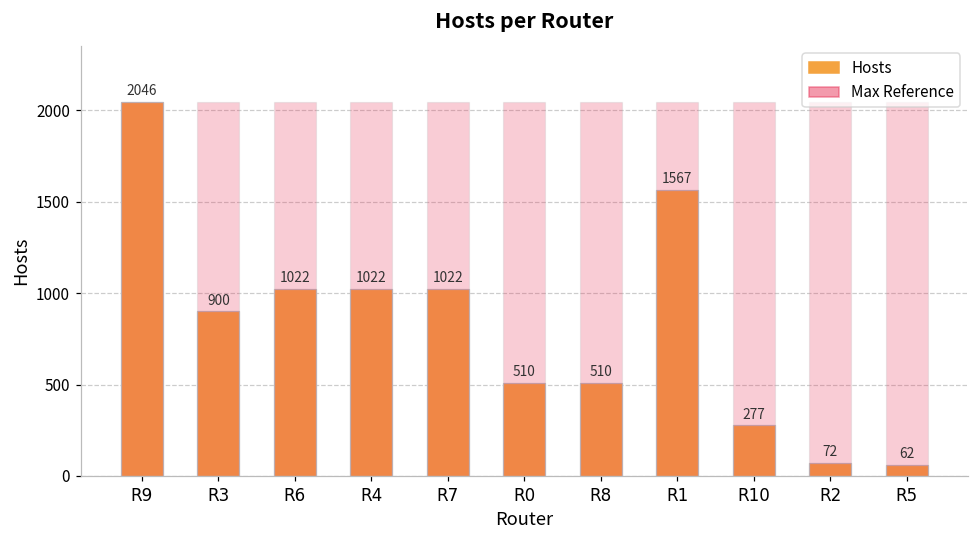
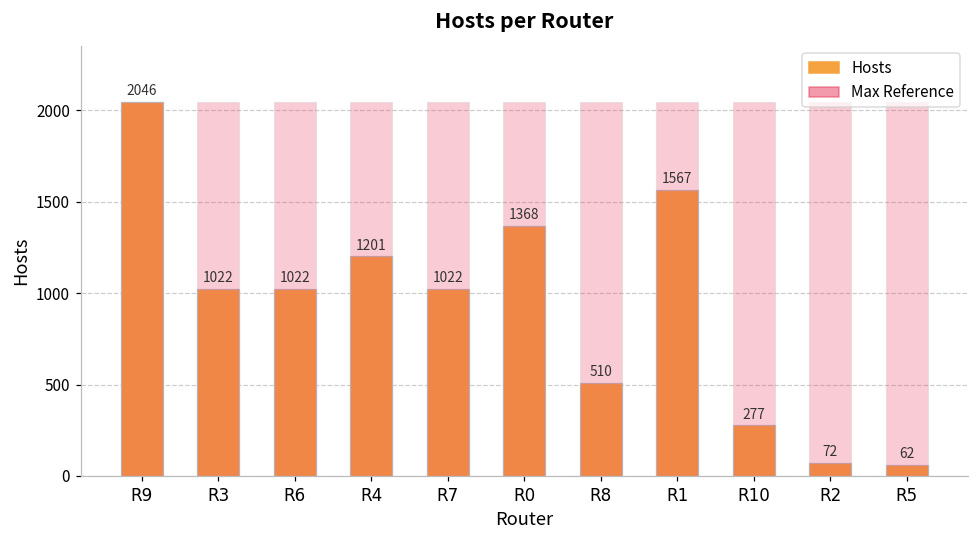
Hosts, R3: 900 -> 1022
Hosts, R4: 1022 -> 1201
Hosts, R0: 510 -> 1368
